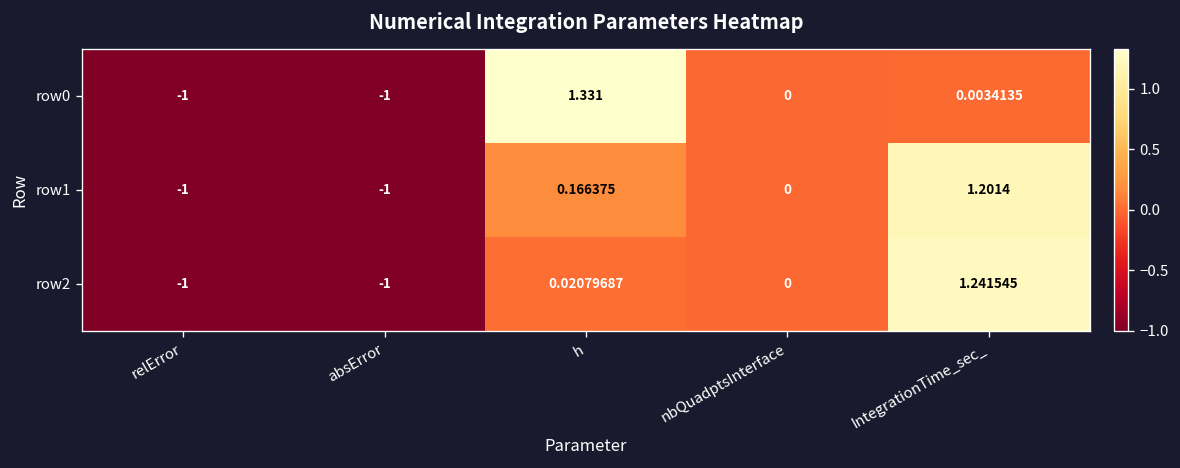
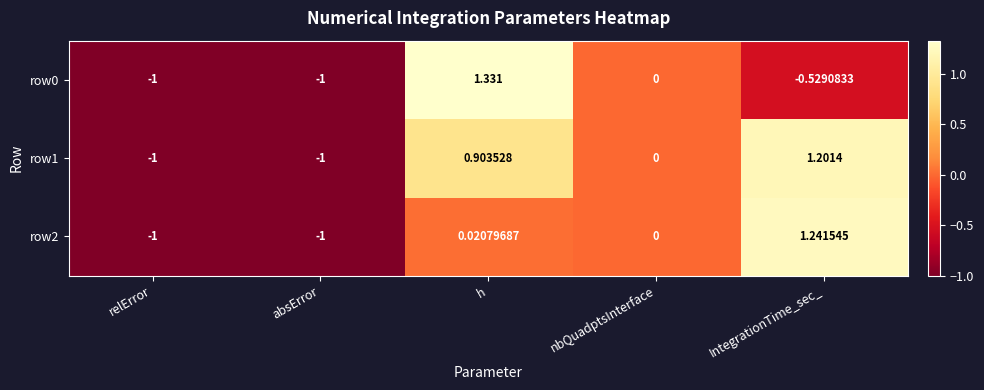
row0, IntegrationTime_sec_: 0.0034135 -> -0.5290833
row1, h: 0.166375 -> 0.903528
